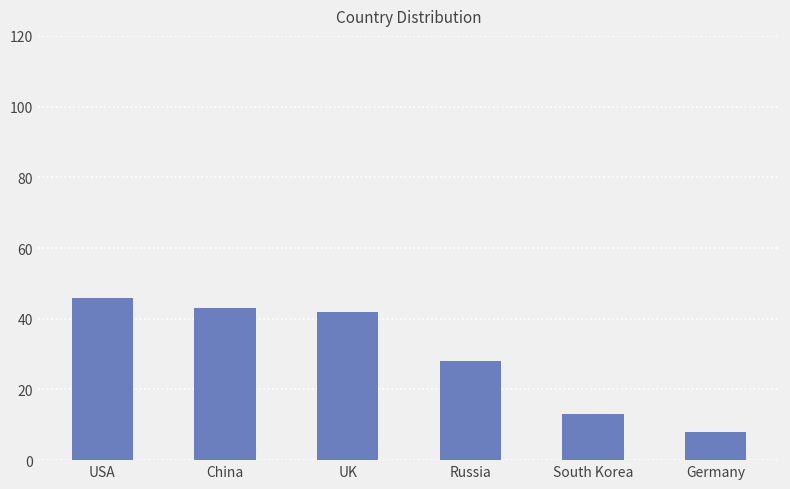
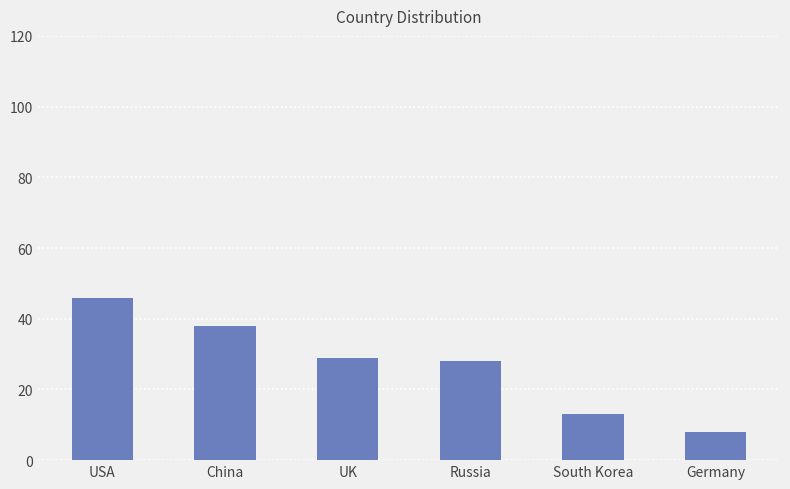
China: 43 -> 38
UK: 42 -> 29
